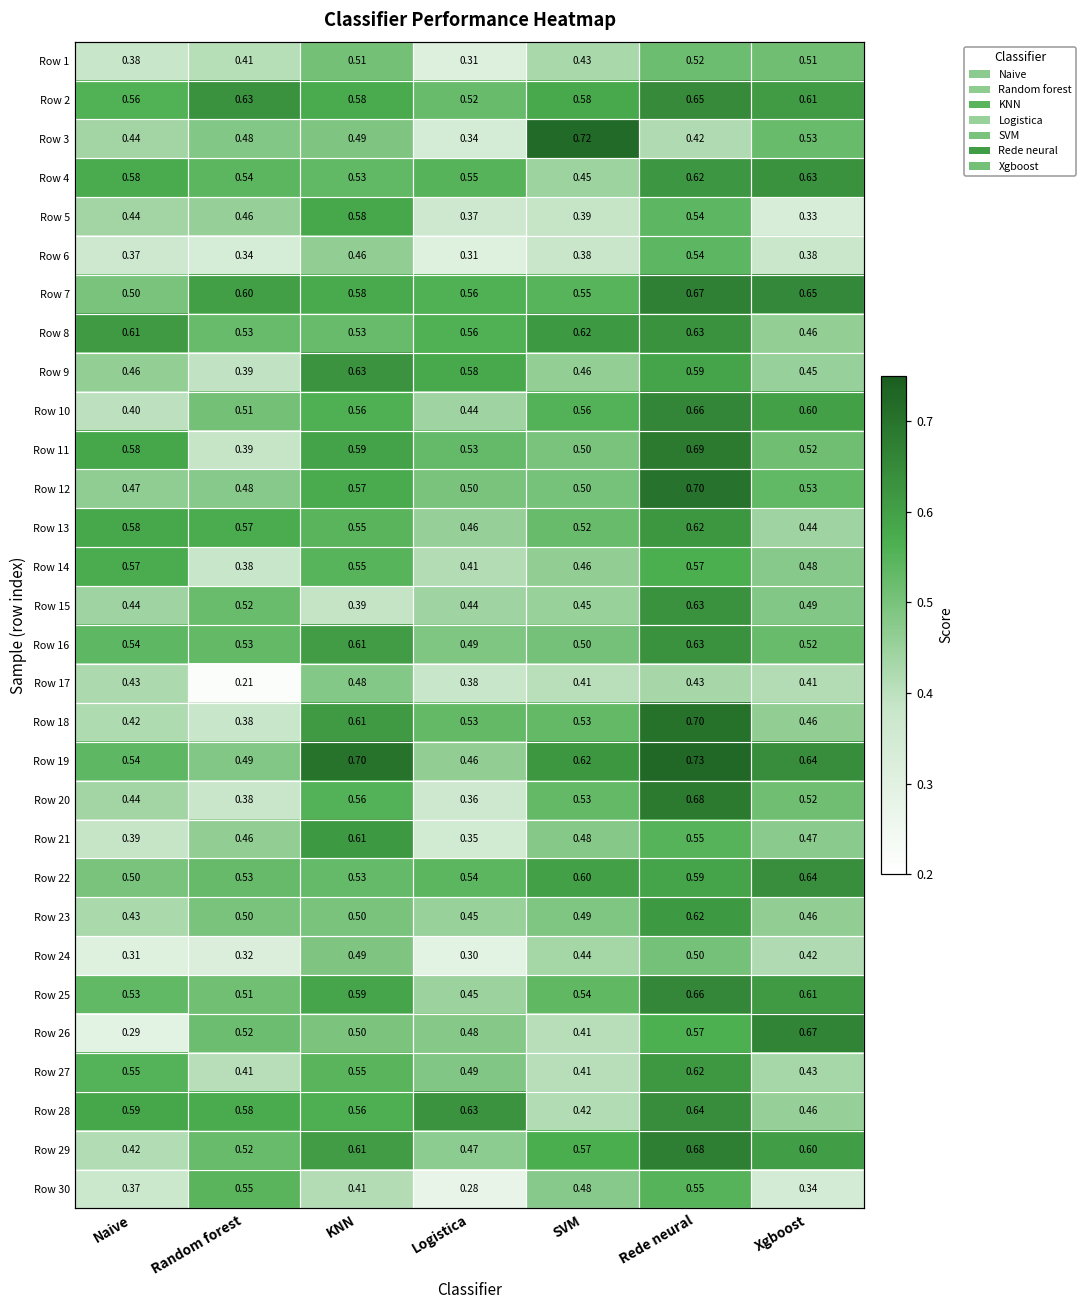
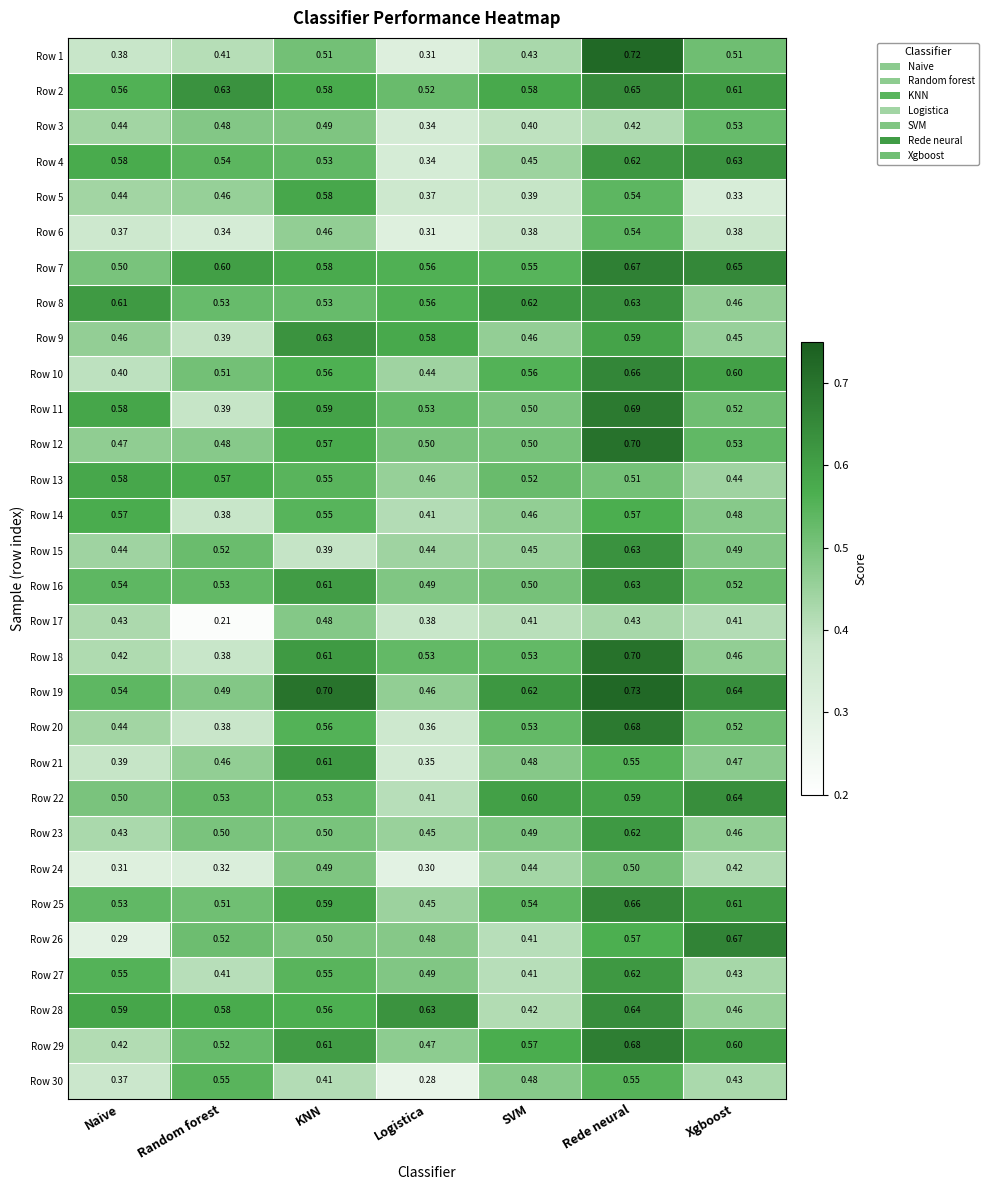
Row 1, Rede neural: 0.52 -> 0.72
Row 3, SVM: 0.72 -> 0.40
Row 4, Logistica: 0.55 -> 0.34
Row 13, Rede neural: 0.62 -> 0.51
Row 22, Logistica: 0.54 -> 0.41
Row 30, Xgboost: 0.34 -> 0.43
